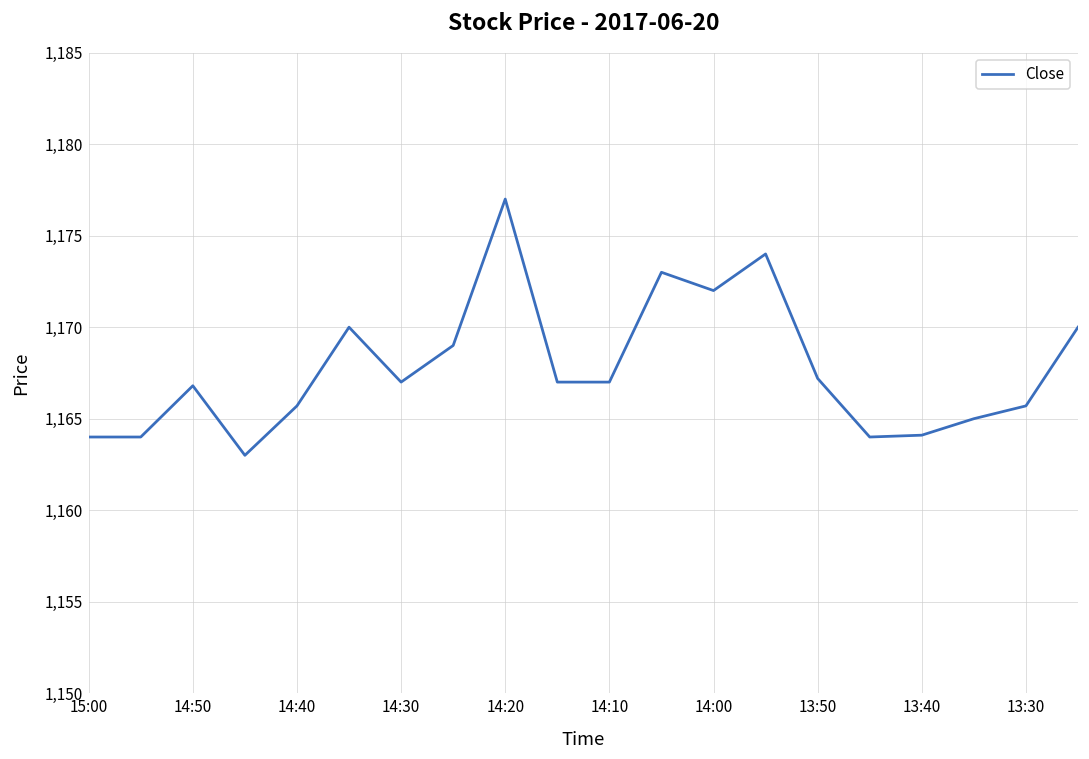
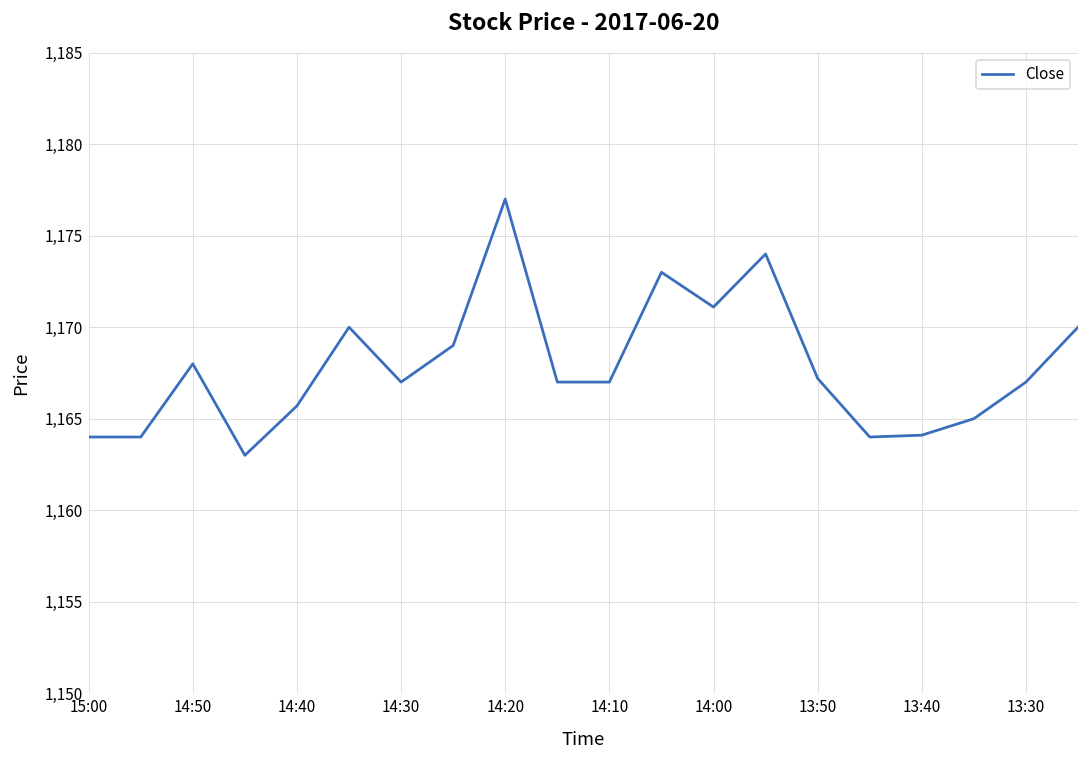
14:50: 1,166.8 -> 1,168.0
14:00: 1,172.0 -> 1,171.1
13:30: 1,165.7 -> 1,167.0
